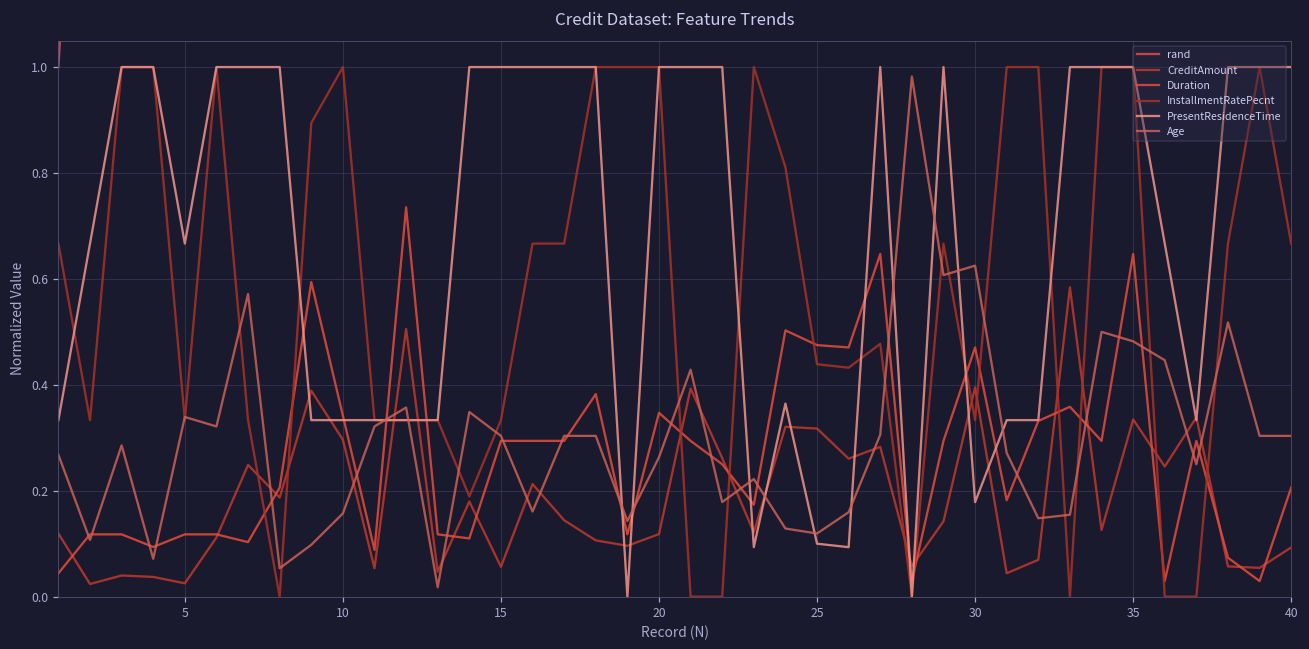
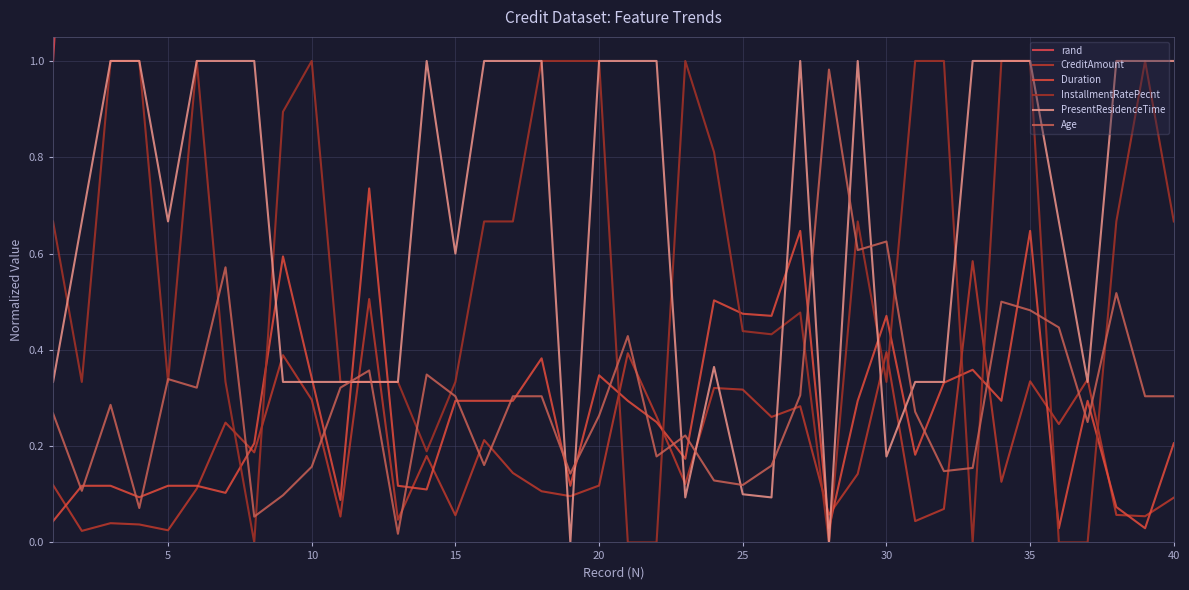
PresentResidenceTime, 15: 1.0 -> 0.6
